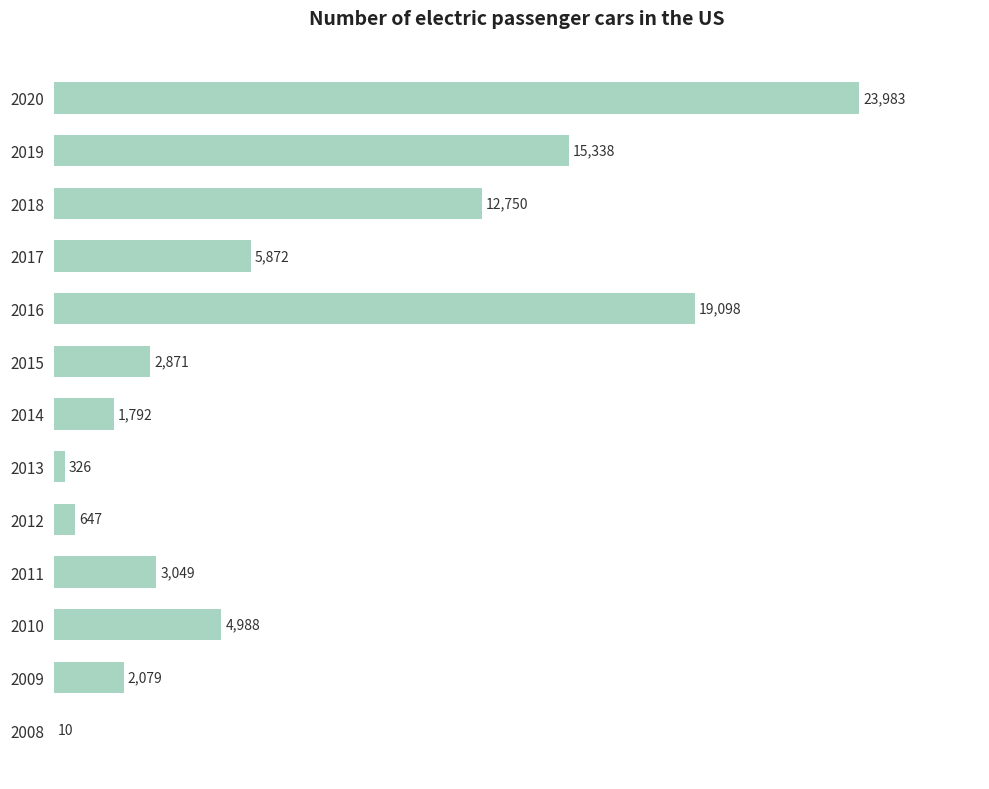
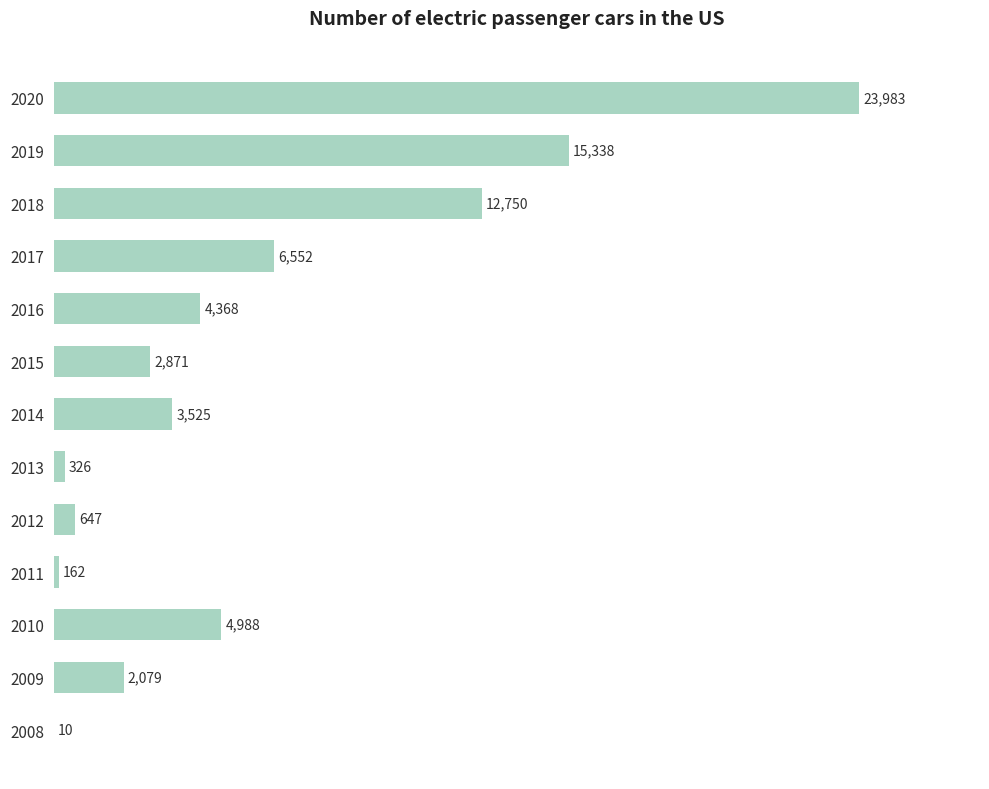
2017: 5,872 -> 6,552
2016: 19,098 -> 4,368
2014: 1,792 -> 3,525
2011: 3,049 -> 162
